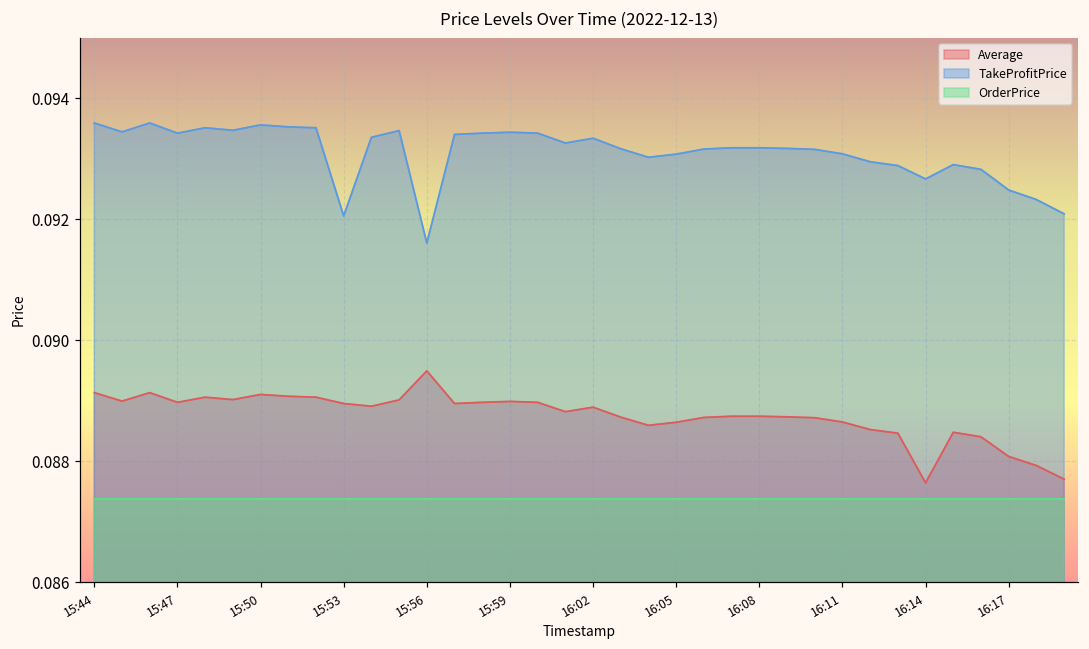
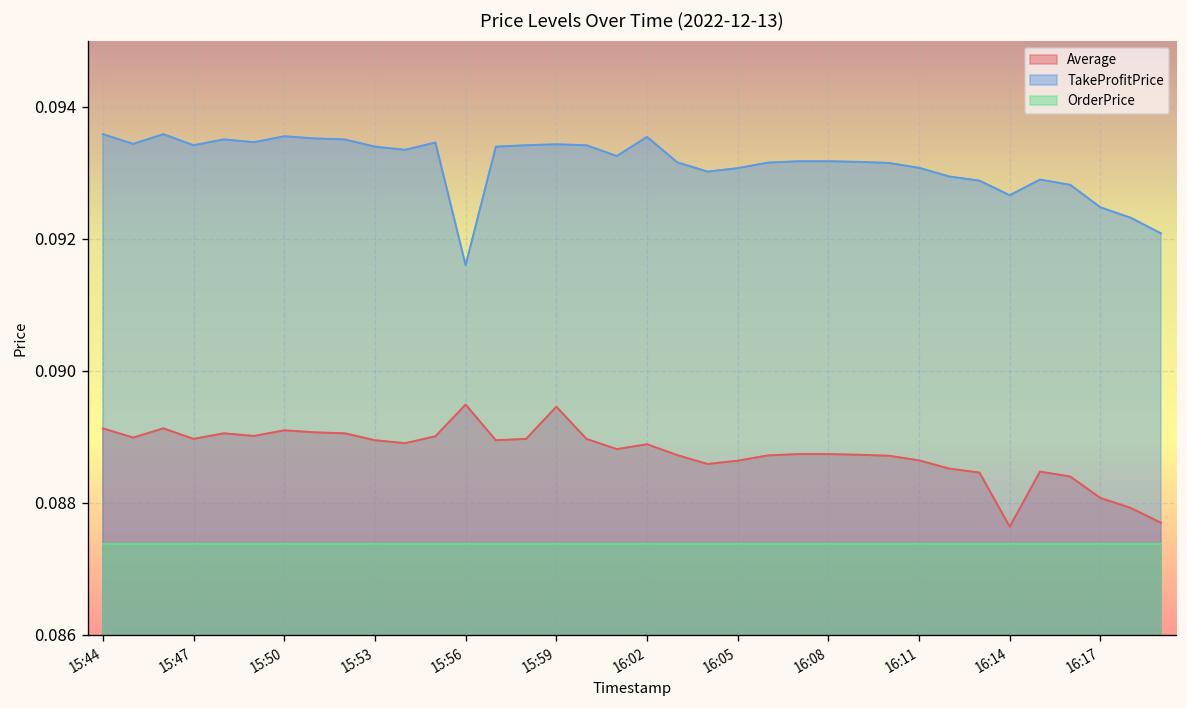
TakeProfitPrice, 15:53: 0.0921 -> 0.0934
Average, 15:59: 0.0890 -> 0.0895
TakeProfitPrice, 16:02: 0.0933 -> 0.0935
